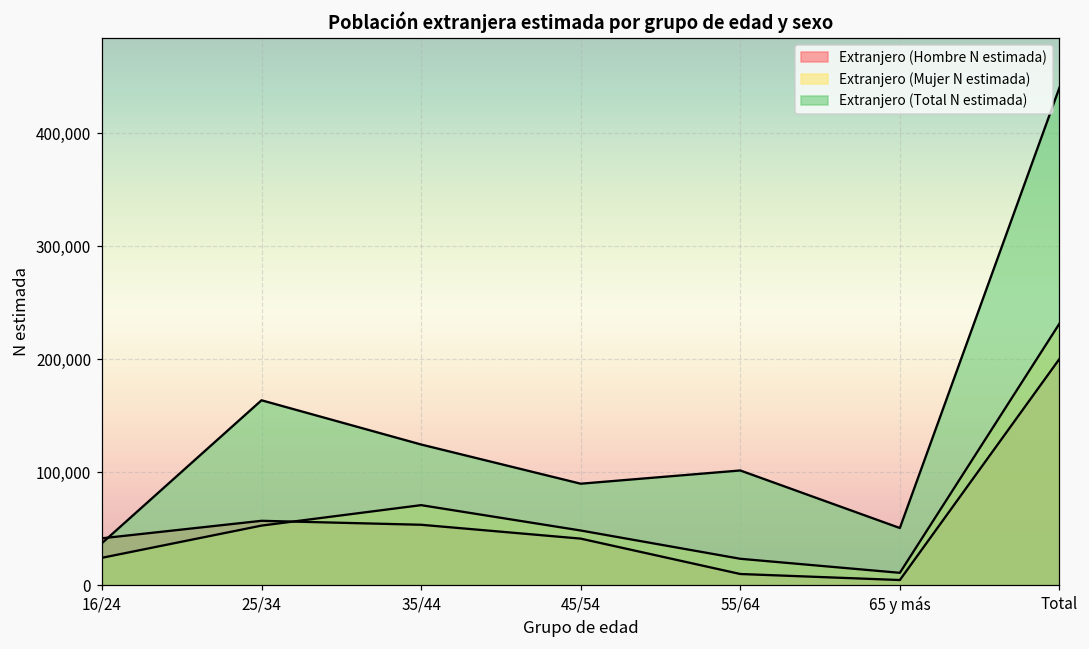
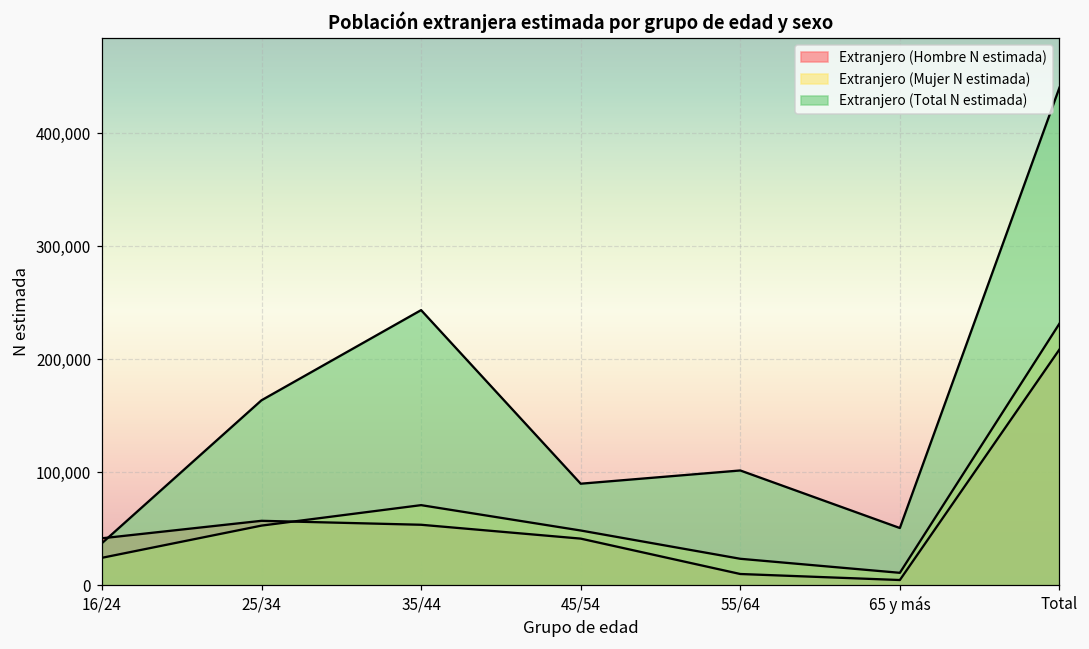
Extranjero (Total N estimada), 35/44: 125,000 -> 243,000
Extranjero (Hombre N estimada), Total: 200,000 -> 209,000
